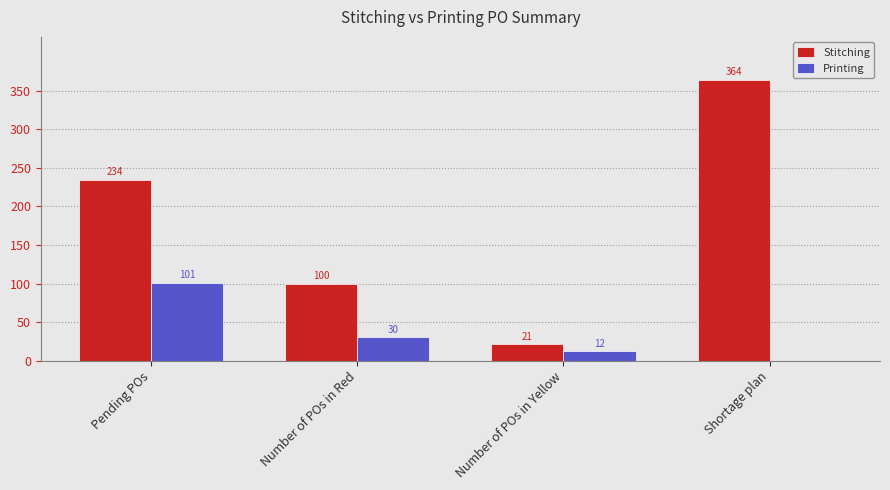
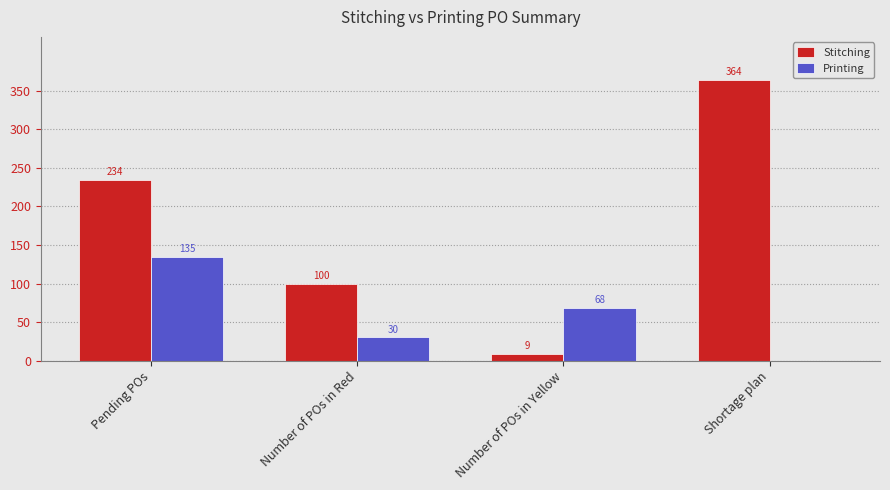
Printing, Pending POs: 101 -> 135
Stitching, Number of POs in Yellow: 21 -> 9
Printing, Number of POs in Yellow: 12 -> 68
